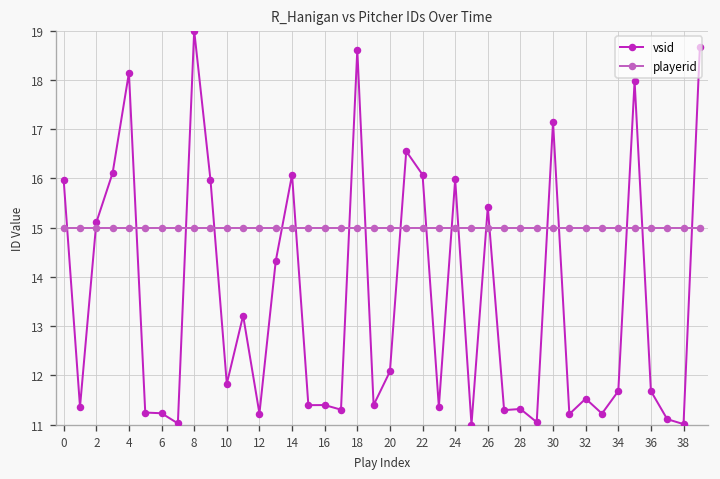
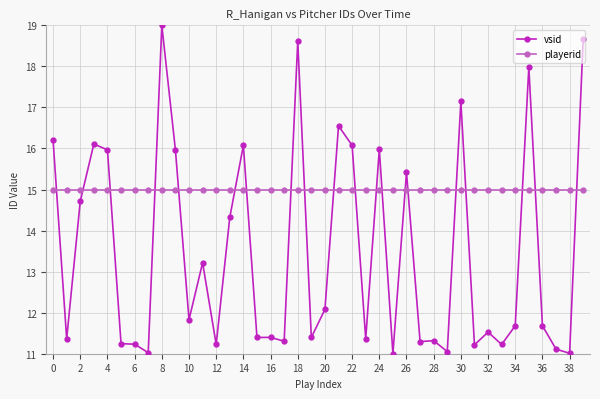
vsid, 0: 16.0 -> 16.2
vsid, 2: 15.1 -> 14.7
vsid, 4: 18.1 -> 16.0
